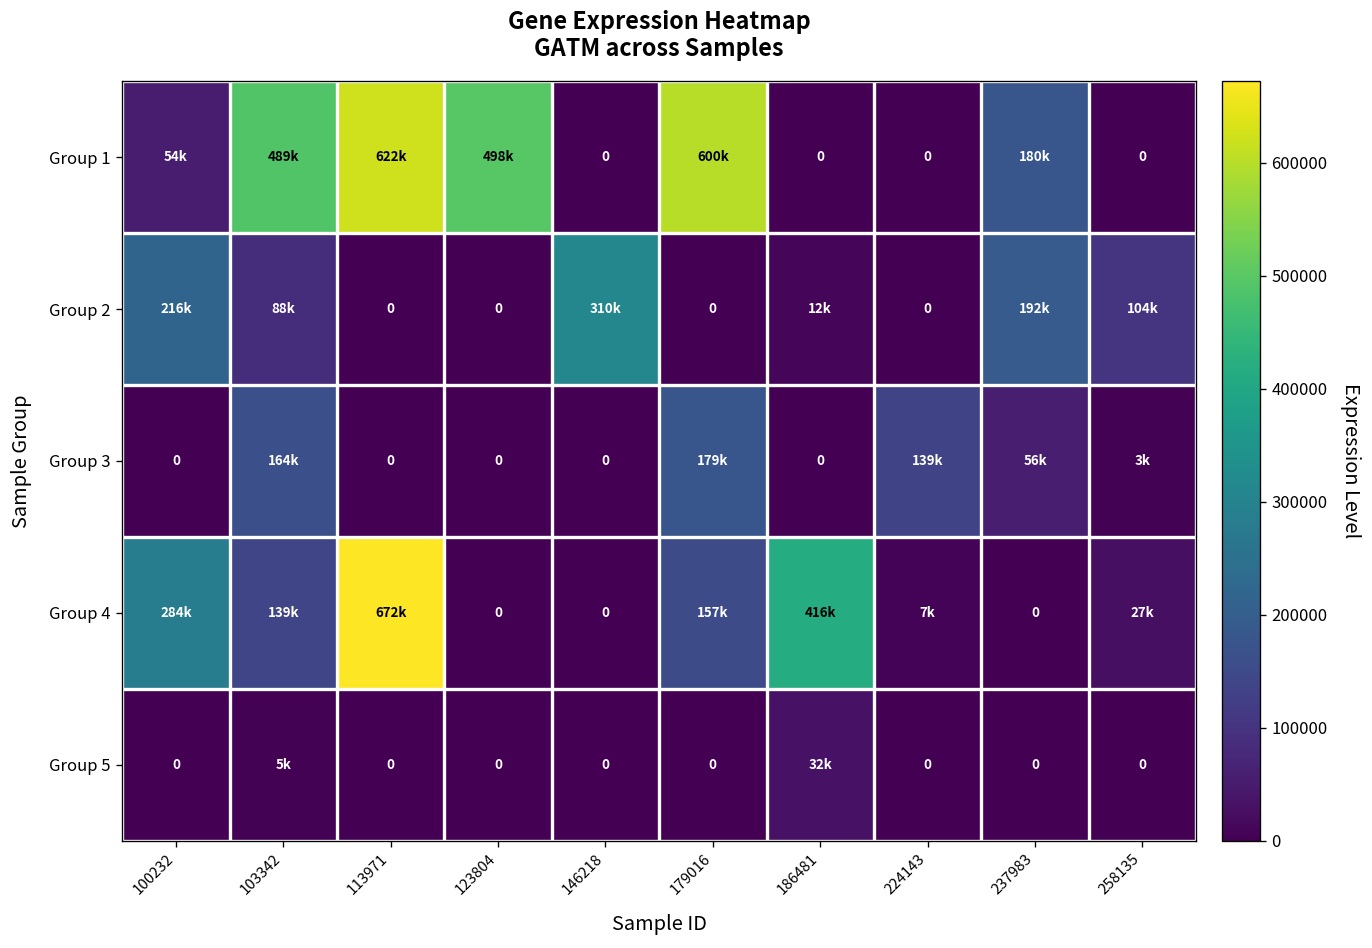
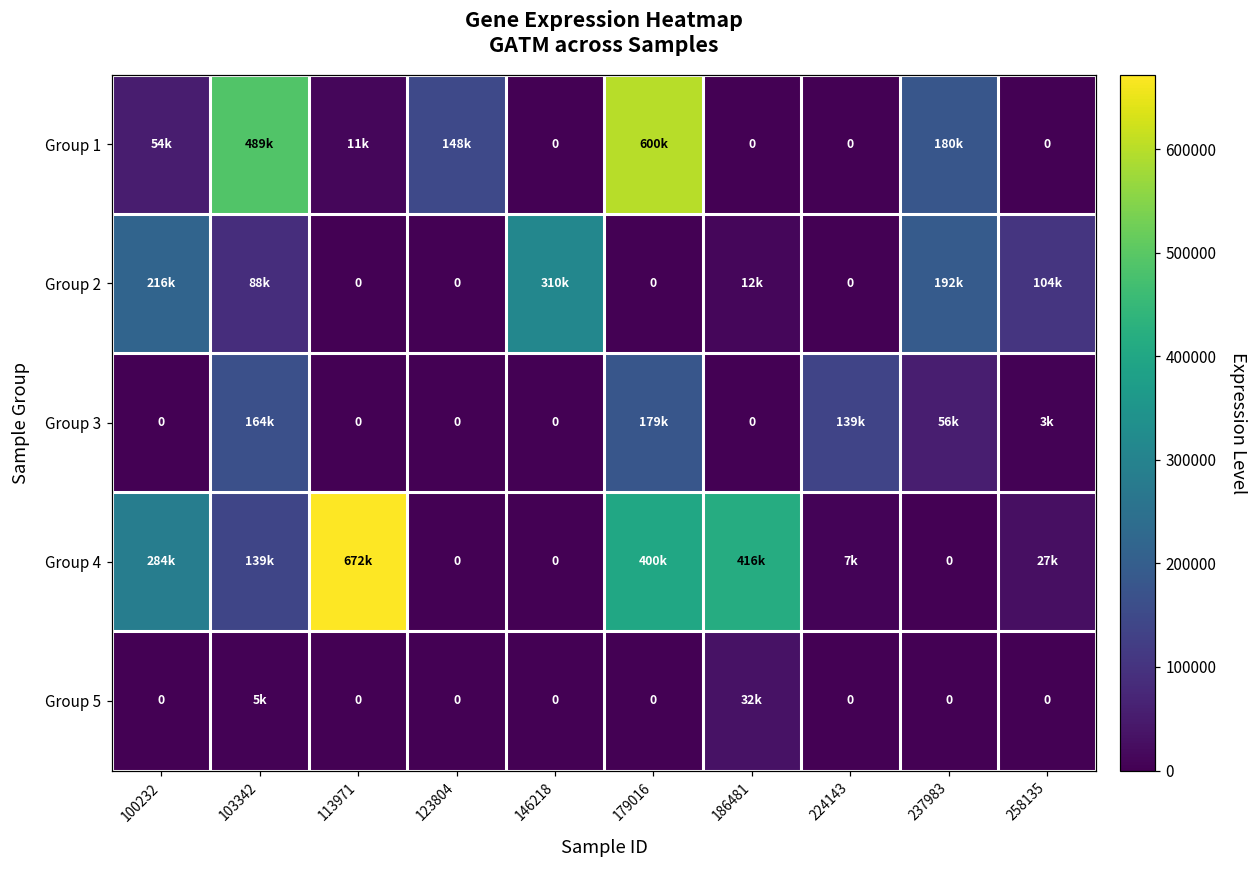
Group 1, 113971: 622k -> 11k
Group 1, 123804: 498k -> 148k
Group 4, 179016: 157k -> 400k
